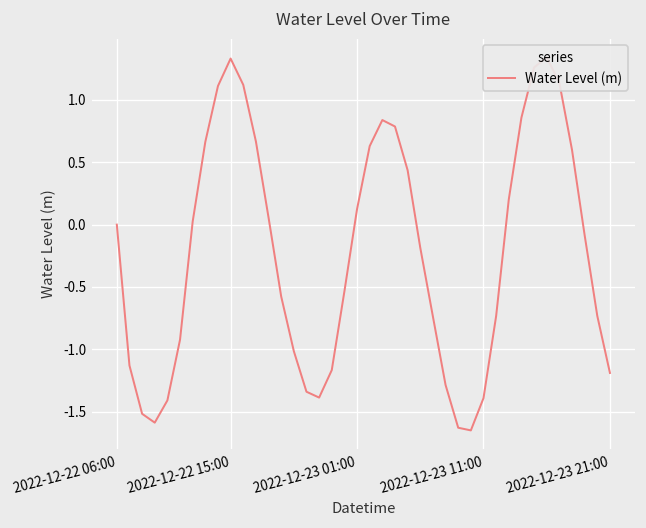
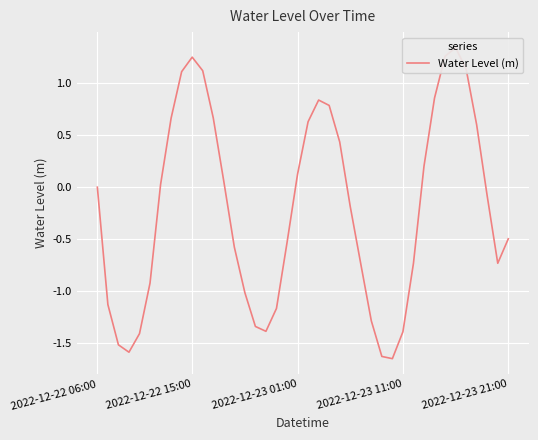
2022-12-22 15:00: 1.33 -> 1.25
2022-12-23 21:00: -1.19 -> -0.50
